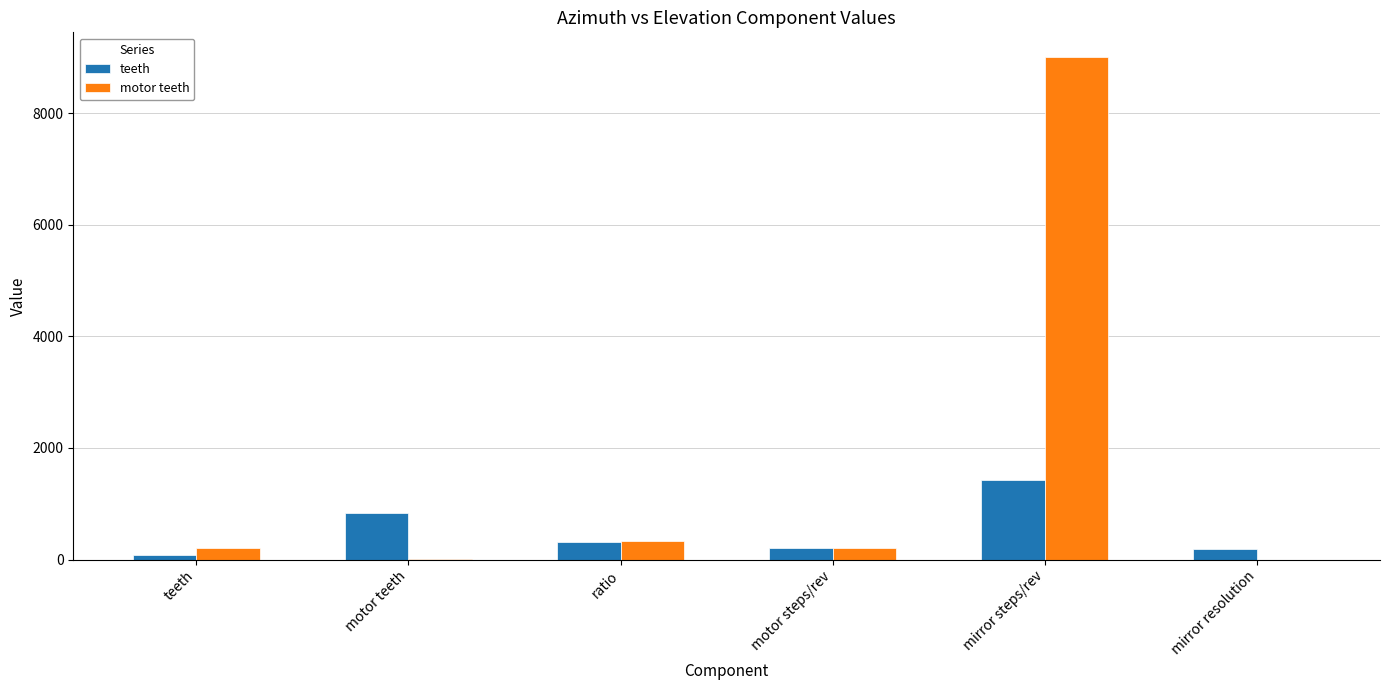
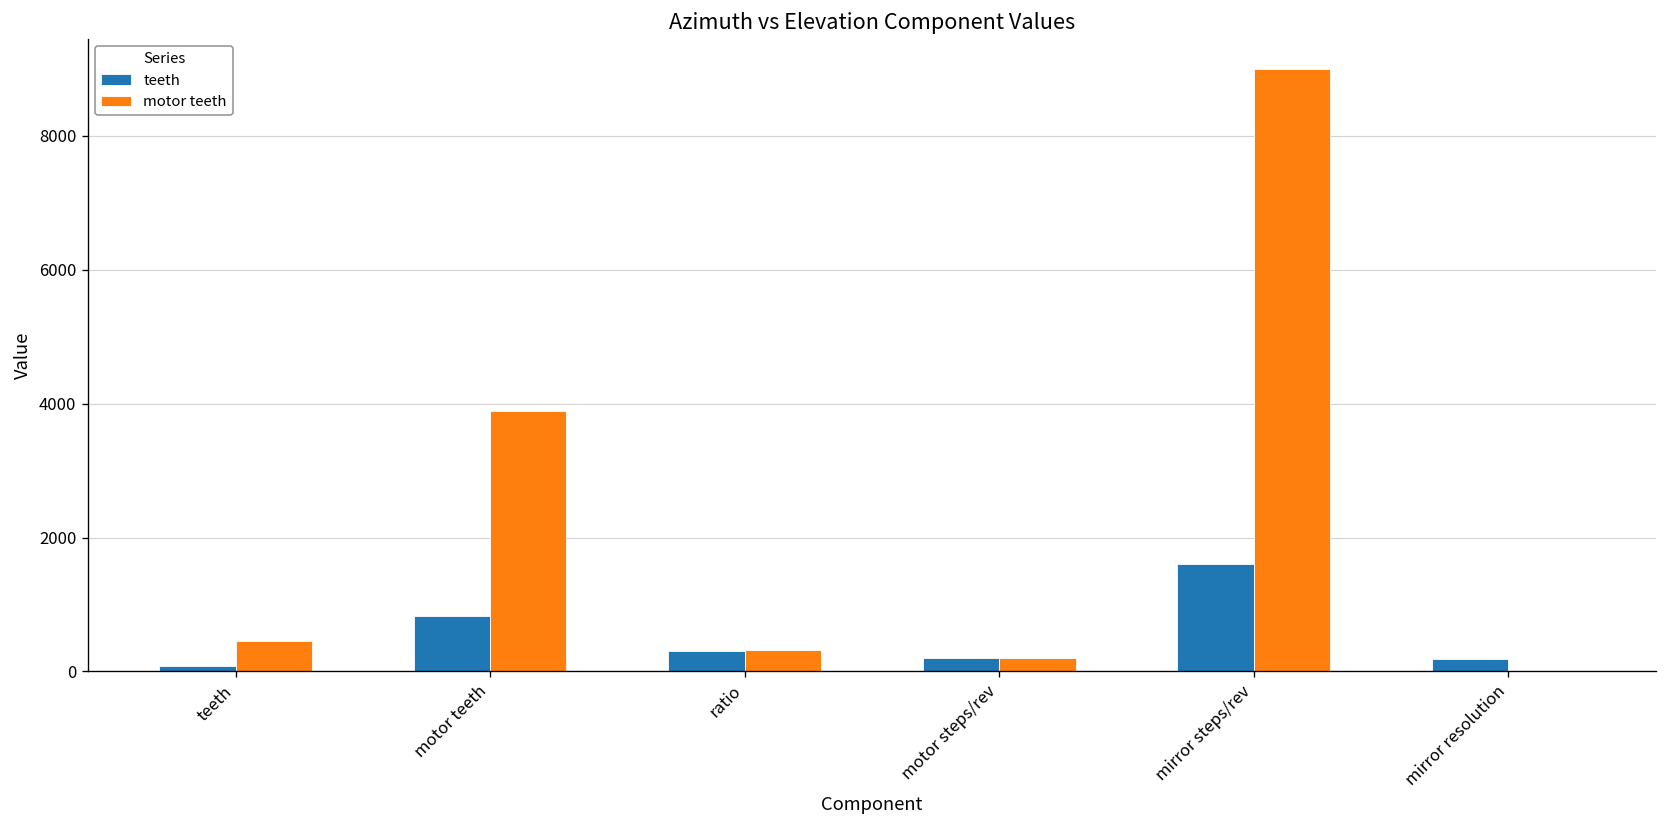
motor teeth, teeth: 200 -> 500
motor teeth, motor teeth: 0 -> 3900
teeth, mirror steps/rev: 1400 -> 1600
